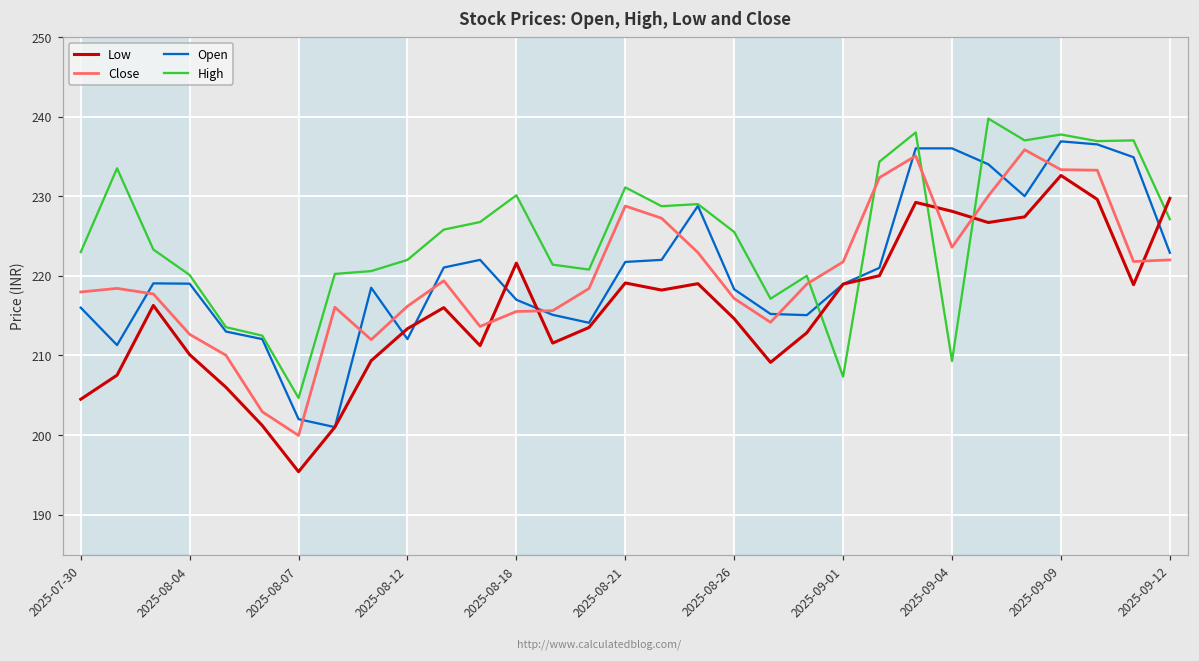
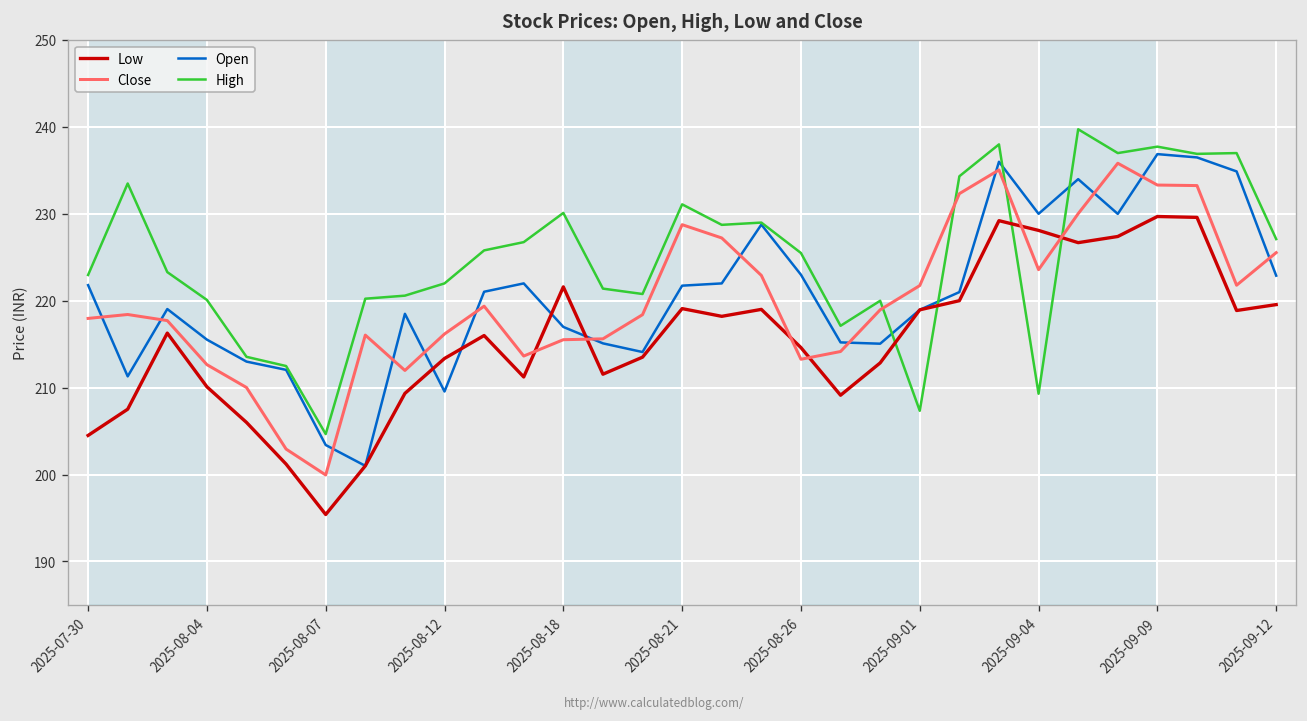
Open, 2025-07-30: 216 -> 222
Open, 2025-08-04: 219 -> 216
Open, 2025-08-07: 202 -> 203
Open, 2025-08-12: 212 -> 210
Close, 2025-08-26: 217 -> 213
Open, 2025-08-26: 218 -> 223
Open, 2025-09-04: 236 -> 230
Low, 2025-09-09: 233 -> 230
Low, 2025-09-12: 230 -> 220
Close, 2025-09-12: 222 -> 226
